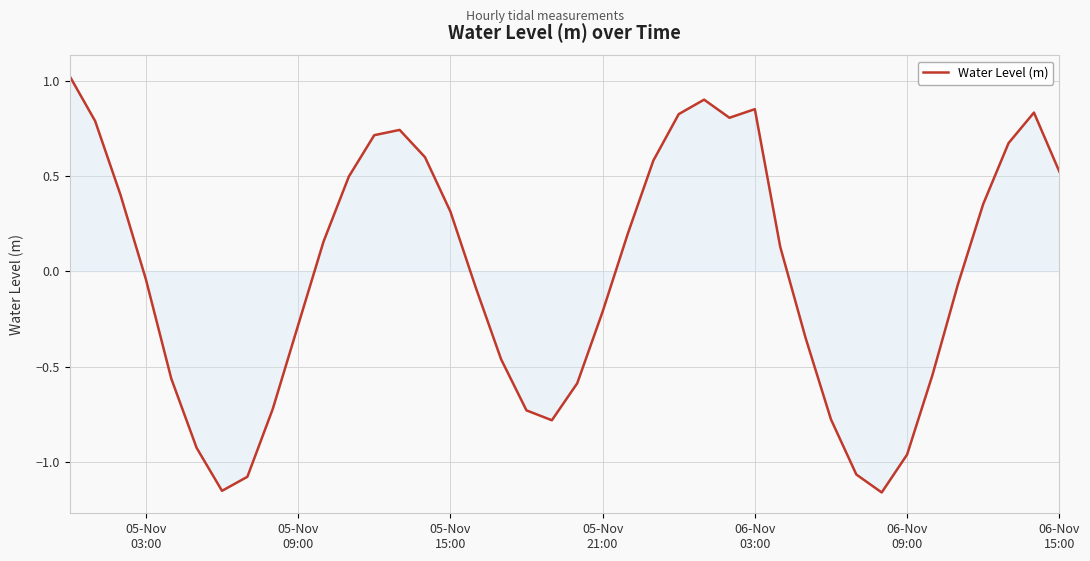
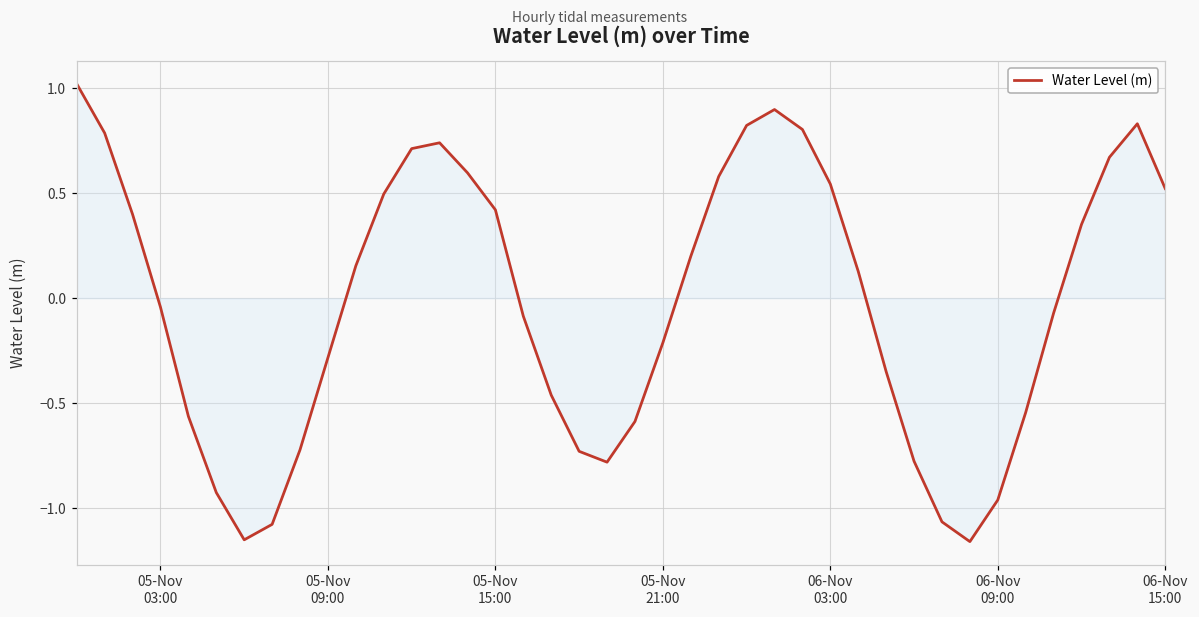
Water Level (m), 05-Nov 15:00: 0.31 -> 0.42
Water Level (m), 06-Nov 03:00: 0.85 -> 0.54
